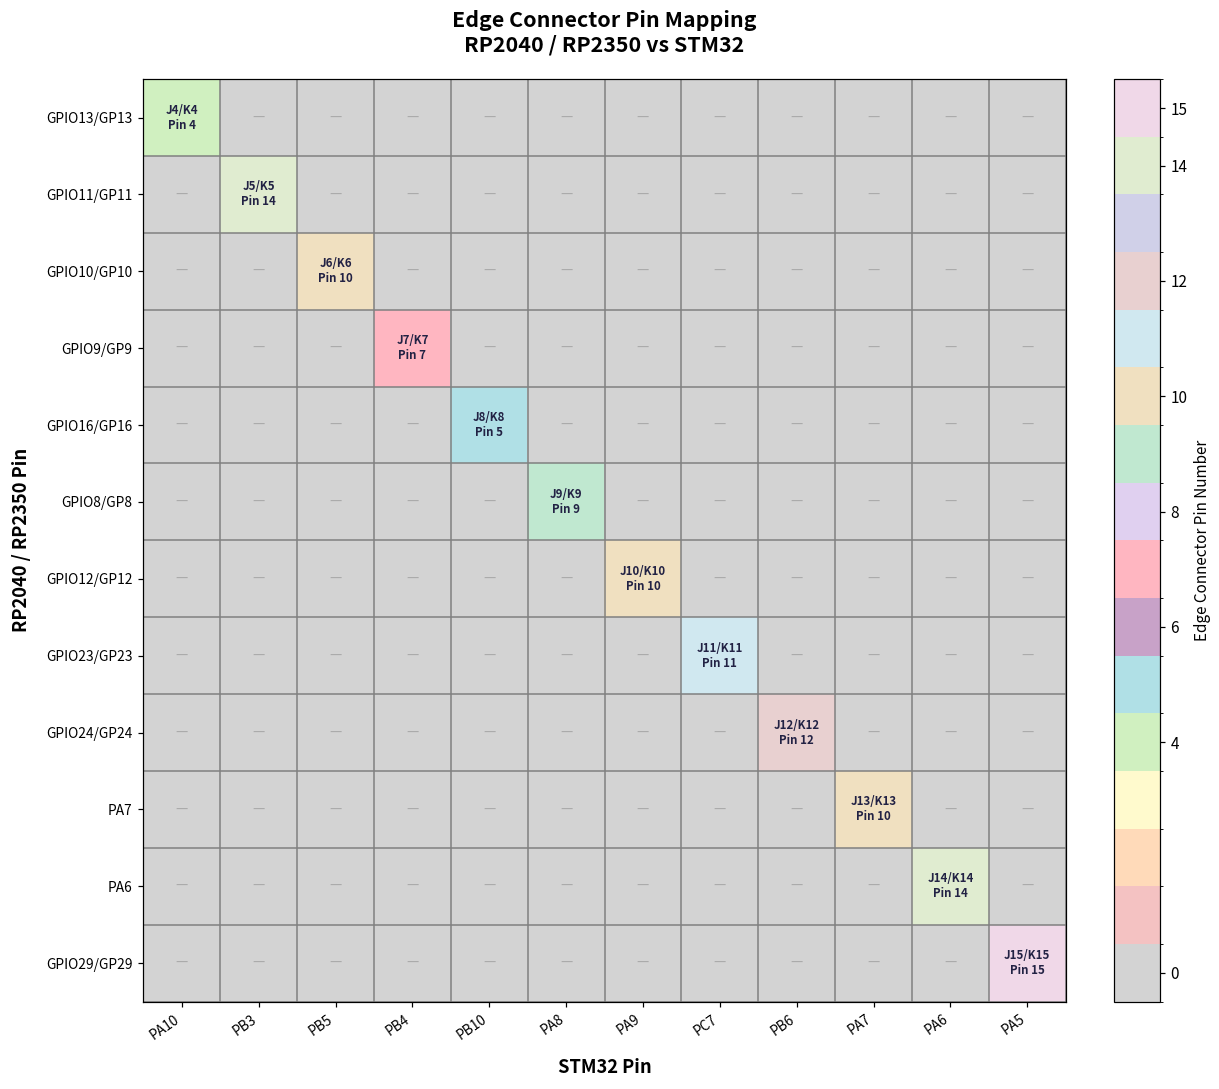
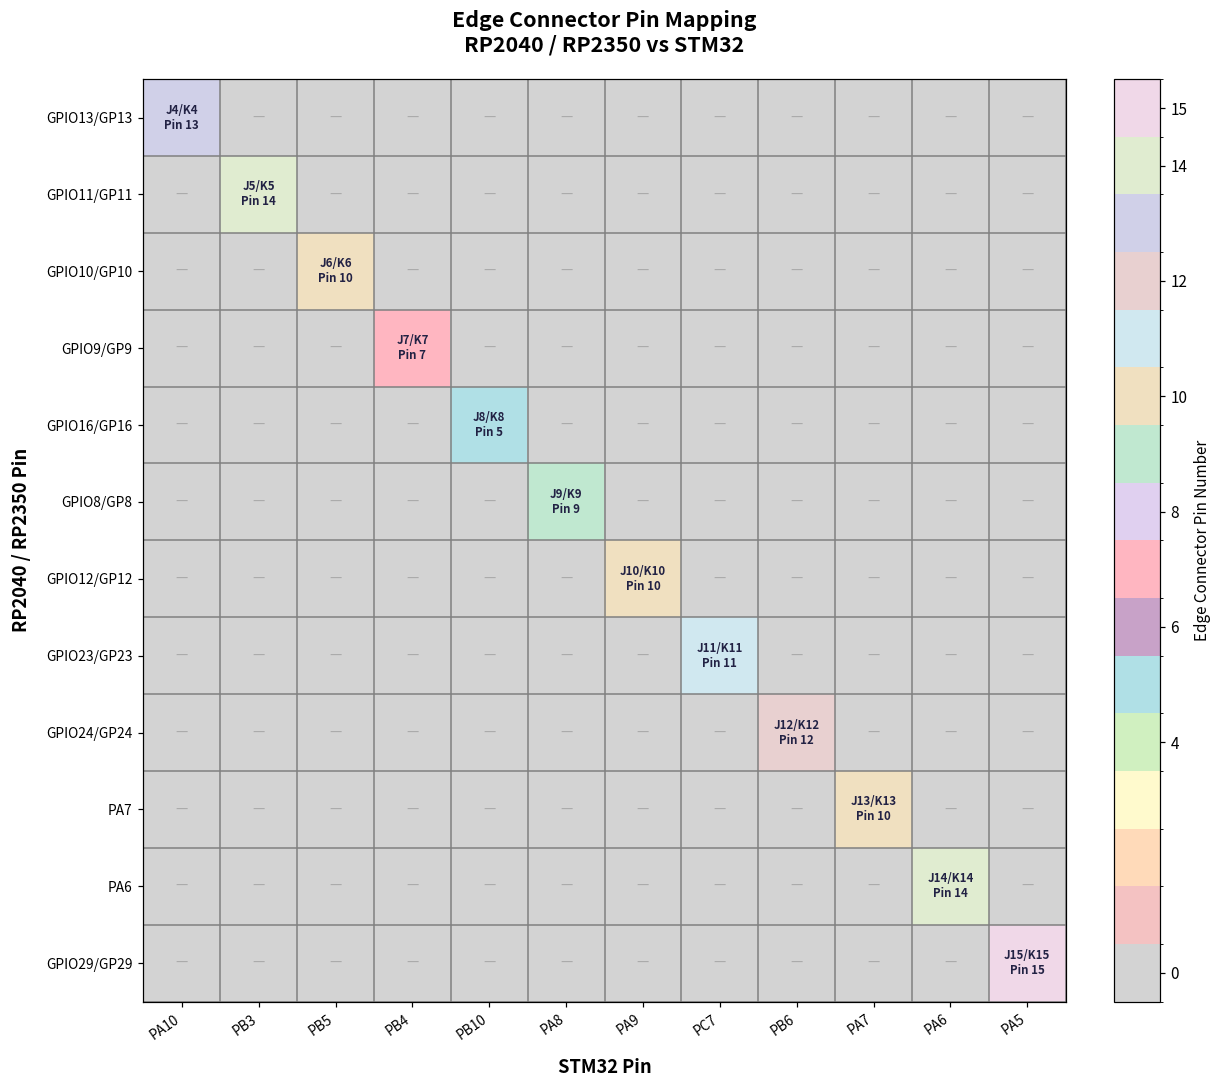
GPIO13/GP13, PA10: 4 -> 13
